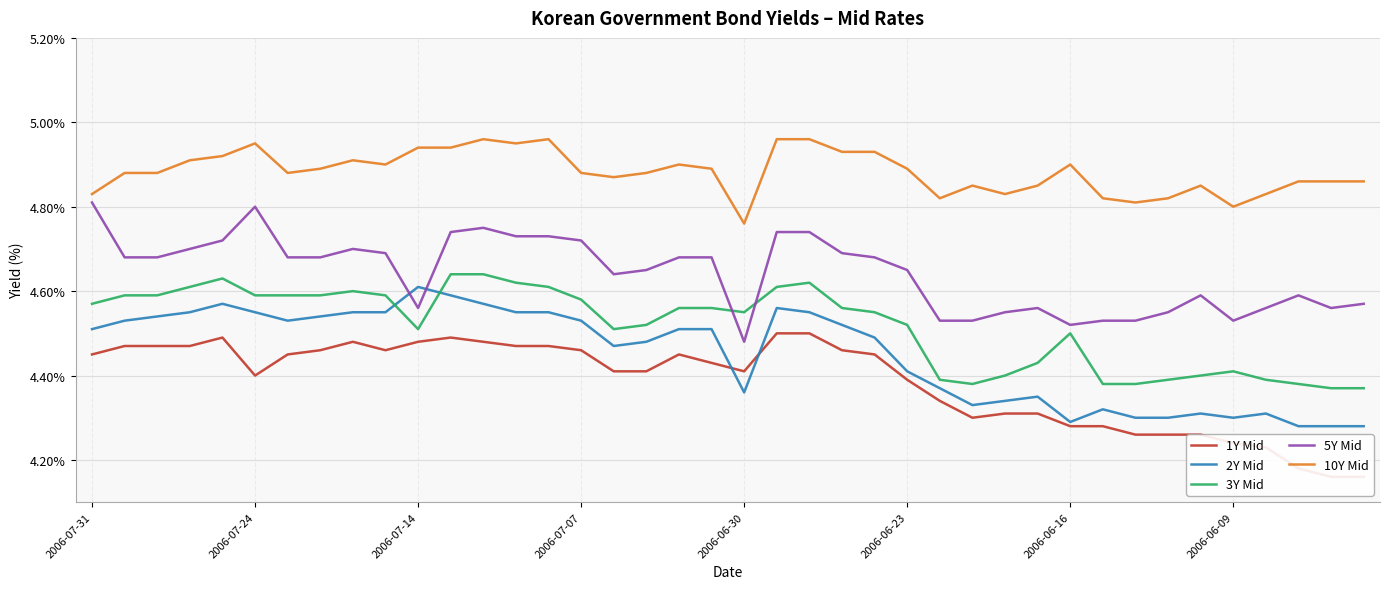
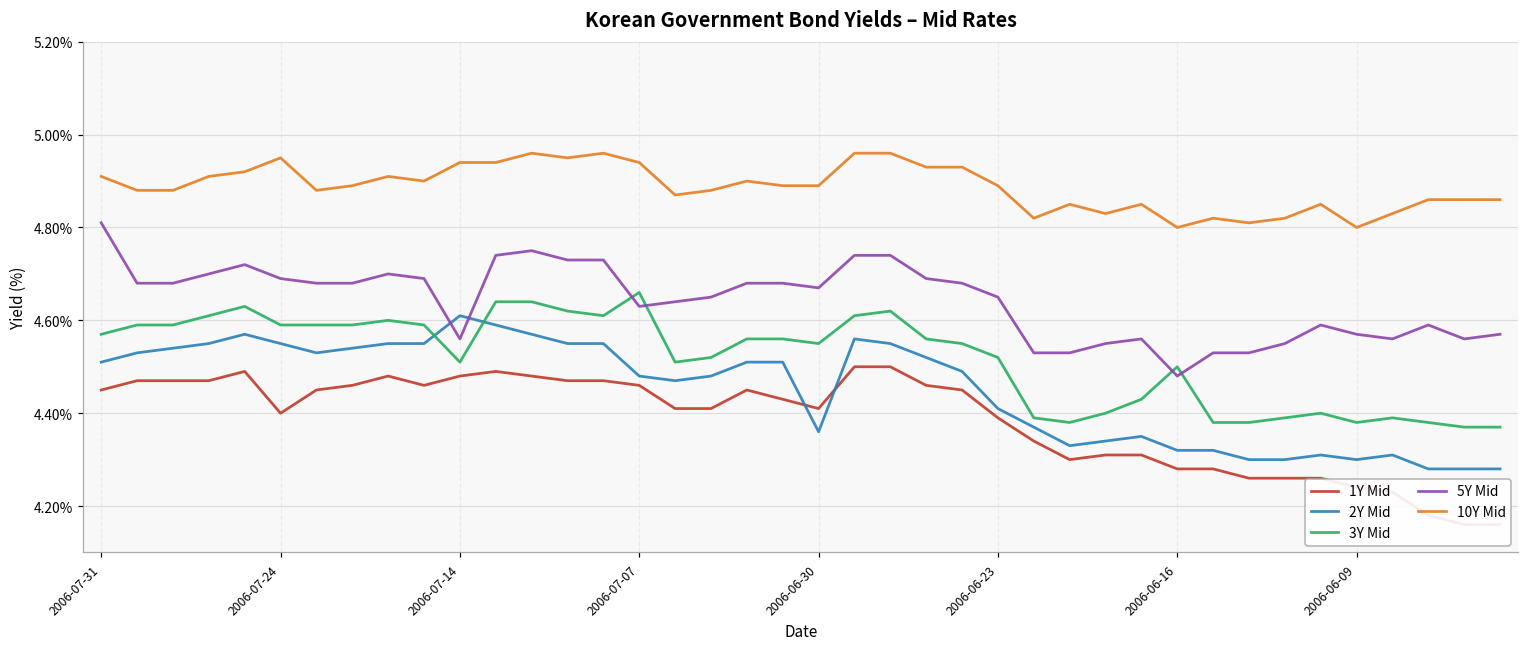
10Y Mid, 2006-07-31: 4.83% -> 4.91%
5Y Mid, 2006-07-24: 4.80% -> 4.69%
2Y Mid, 2006-07-07: 4.53% -> 4.48%
3Y Mid, 2006-07-07: 4.58% -> 4.66%
5Y Mid, 2006-07-07: 4.72% -> 4.63%
10Y Mid, 2006-07-07: 4.88% -> 4.94%
5Y Mid, 2006-06-30: 4.48% -> 4.67%
10Y Mid, 2006-06-30: 4.76% -> 4.89%
2Y Mid, 2006-06-16: 4.29% -> 4.32%
5Y Mid, 2006-06-16: 4.52% -> 4.48%
10Y Mid, 2006-06-16: 4.9% -> 4.8%
3Y Mid, 2006-06-09: 4.41% -> 4.38%
5Y Mid, 2006-06-09: 4.53% -> 4.57%
